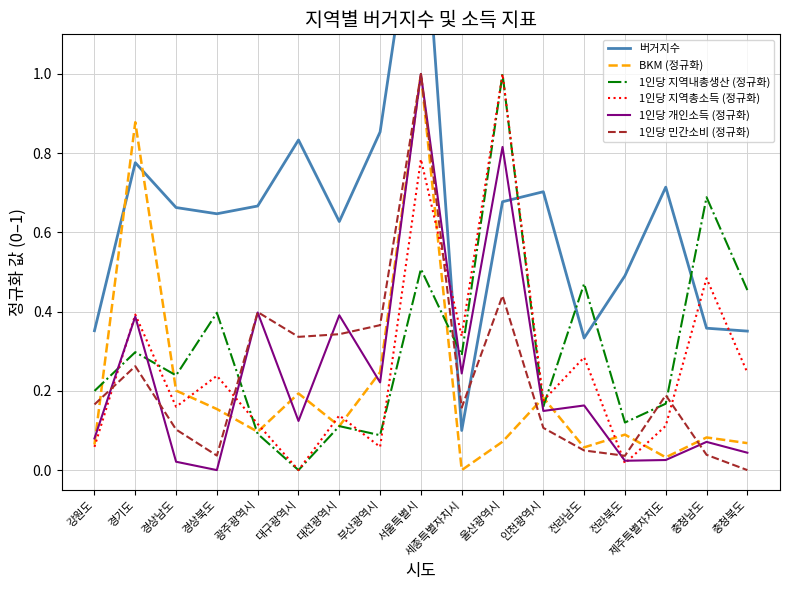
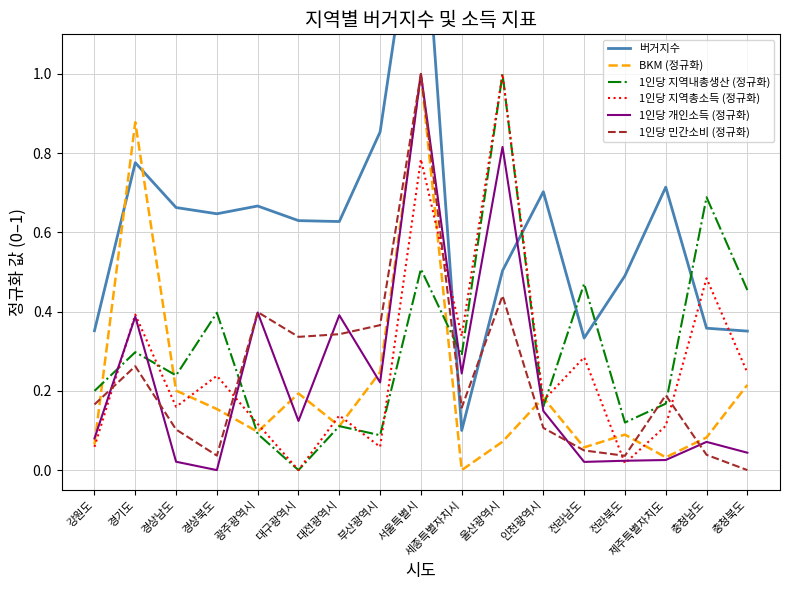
버거지수, 대구광역시: 0.83 -> 0.63
버거지수, 울산광역시: 0.68 -> 0.50
1인당 개인소득 (정규화), 전라남도: 0.16 -> 0.02
BKM (정규화), 충청북도: 0.07 -> 0.22
